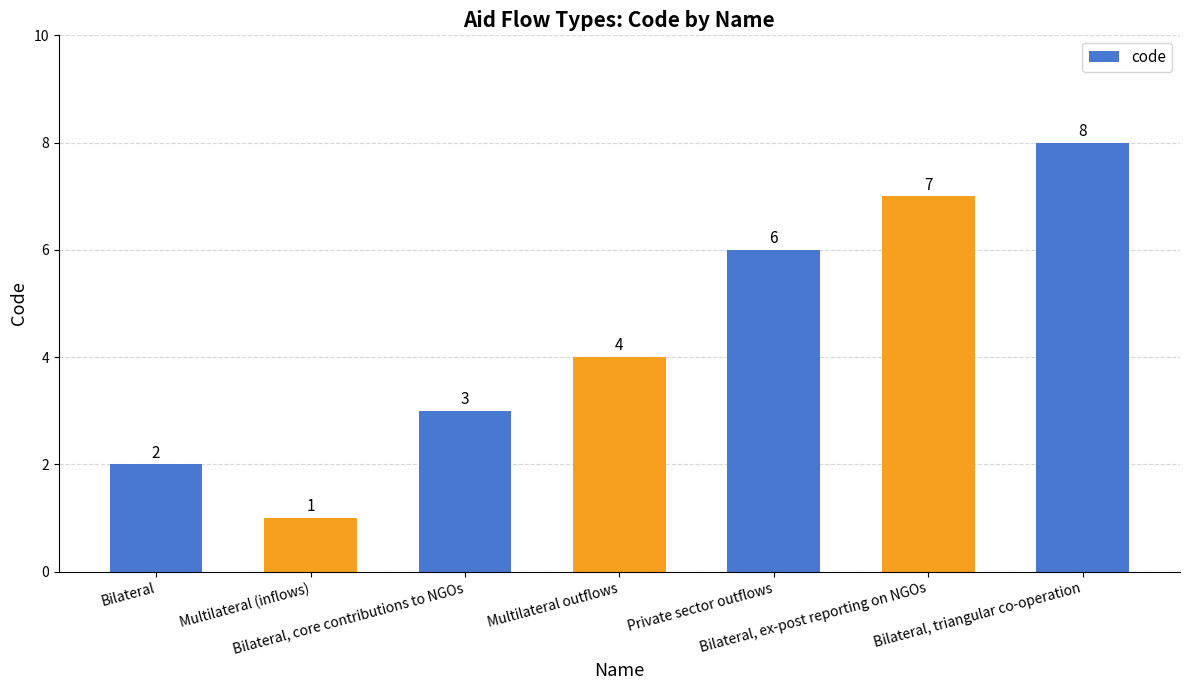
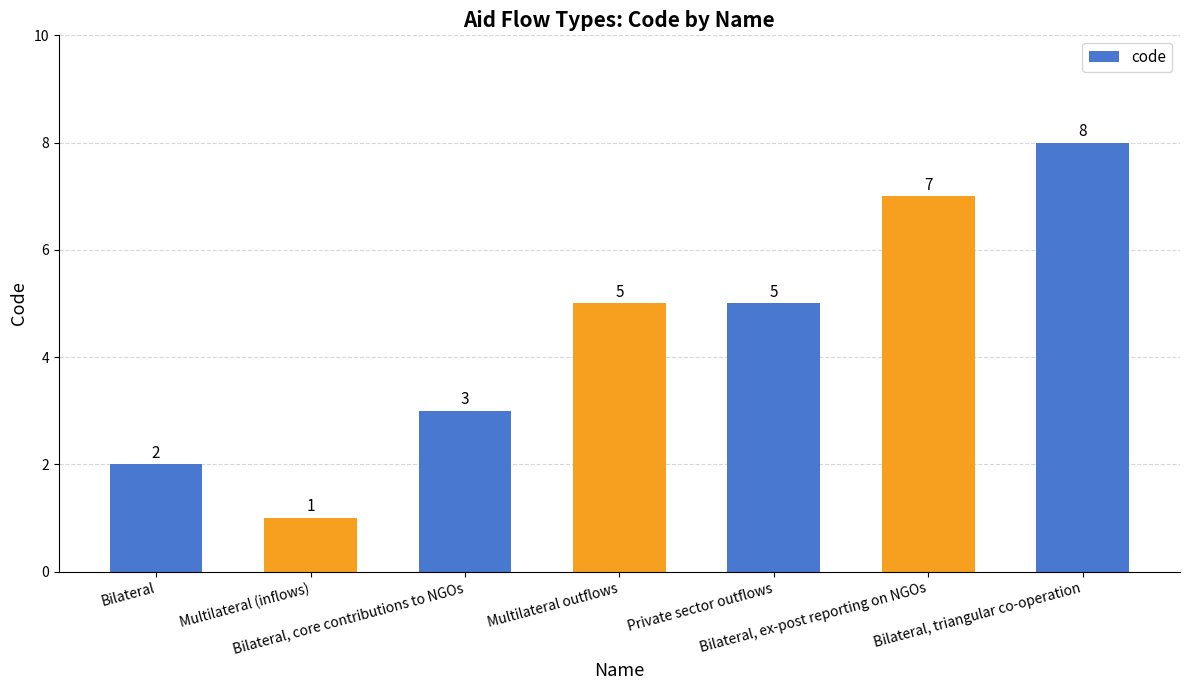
Multilateral outflows: 4 -> 5
Private sector outflows: 6 -> 5
